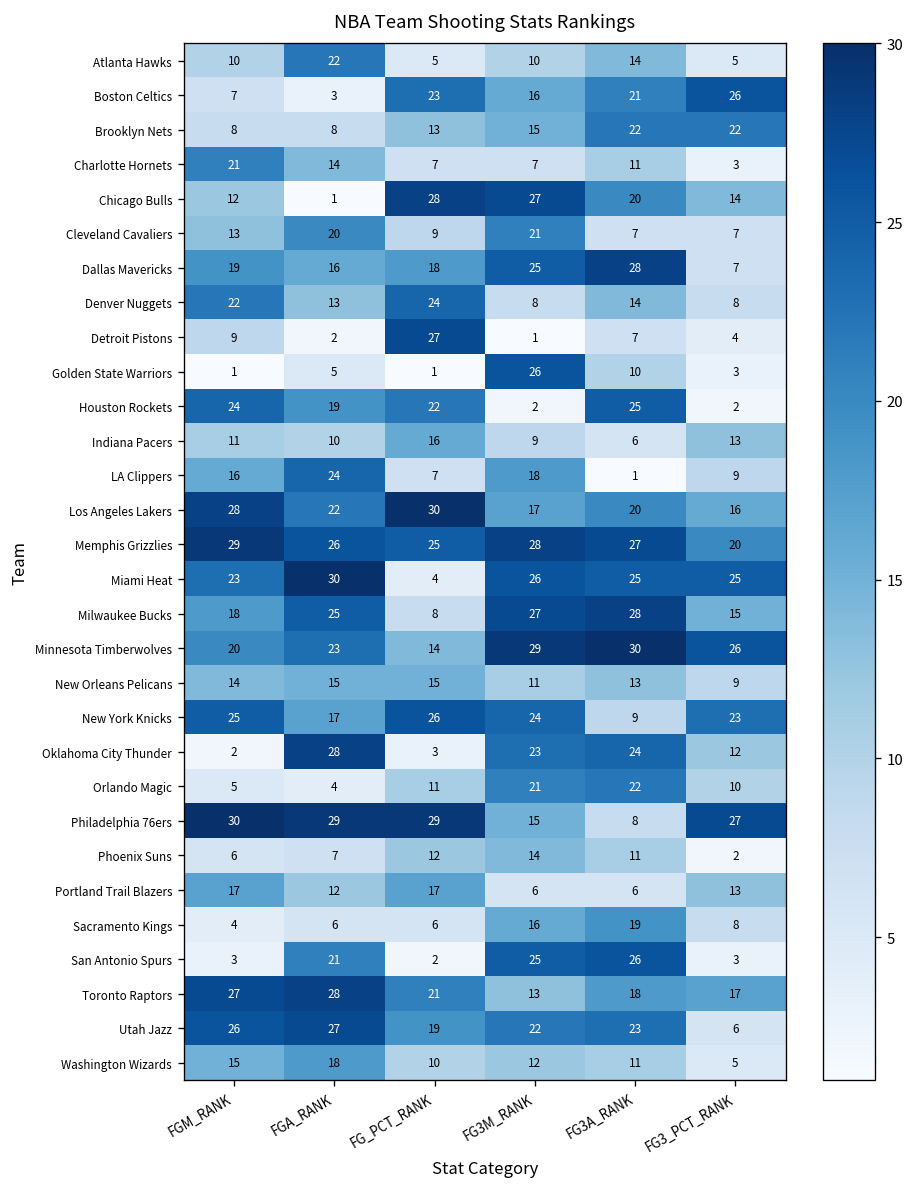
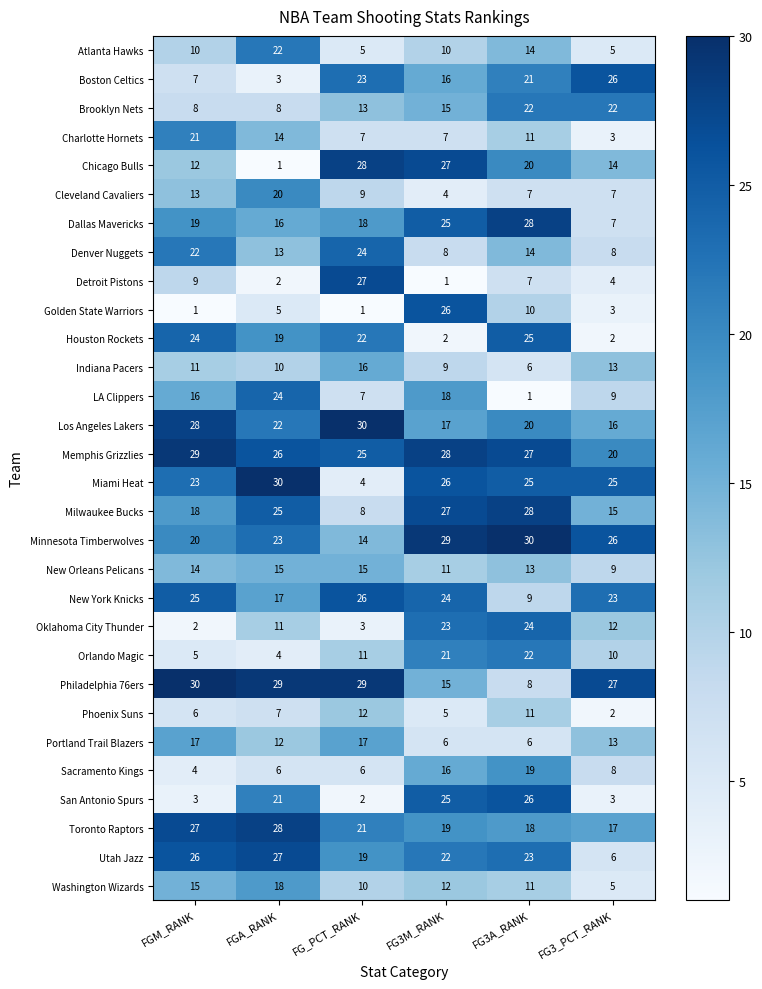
Cleveland Cavaliers, FG3M_RANK: 21 -> 4
Oklahoma City Thunder, FGA_RANK: 28 -> 11
Phoenix Suns, FG3M_RANK: 14 -> 5
Toronto Raptors, FG3M_RANK: 13 -> 19
